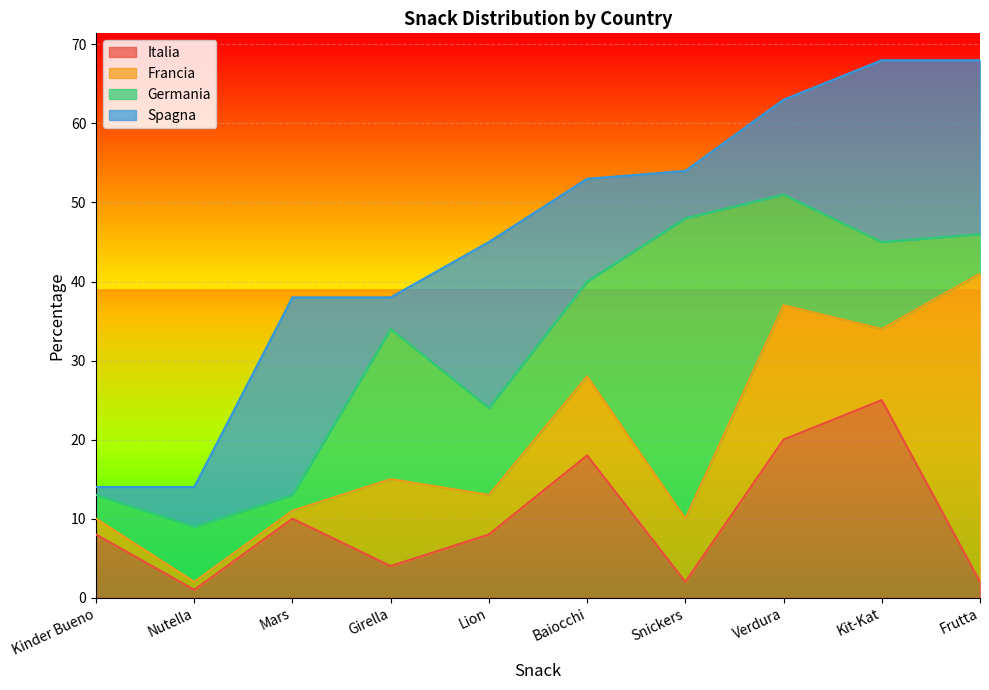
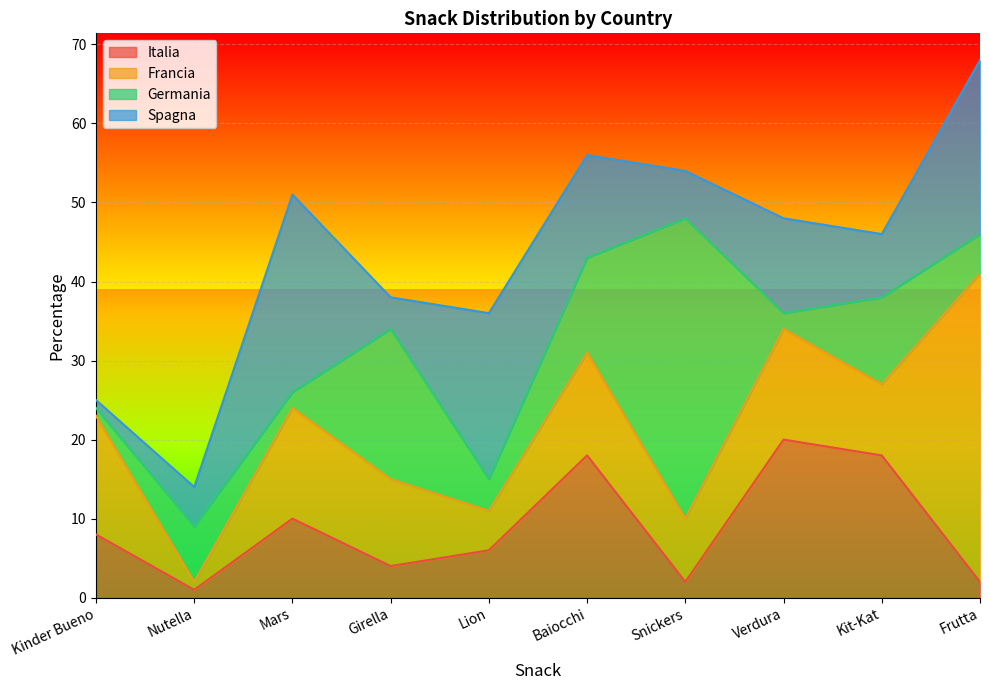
Francia, Kinder Bueno: 2 -> 15
Germania, Kinder Bueno: 3 -> 1
Francia, Mars: 1 -> 14
Italia, Lion: 8 -> 6
Germania, Lion: 11 -> 4
Francia, Baiocchi: 10 -> 13
Francia, Verdura: 17 -> 14
Germania, Verdura: 14 -> 2
Italia, Kit-Kat: 25 -> 18
Spagna, Kit-Kat: 23 -> 8
